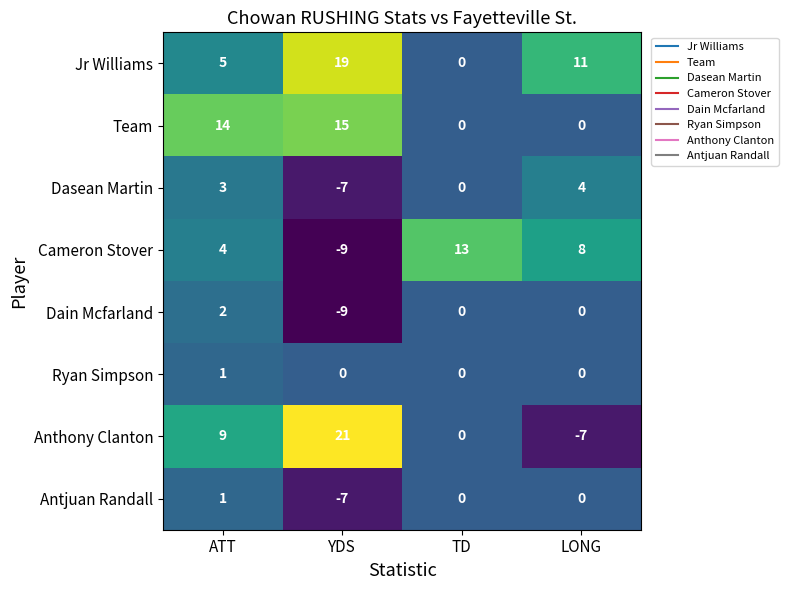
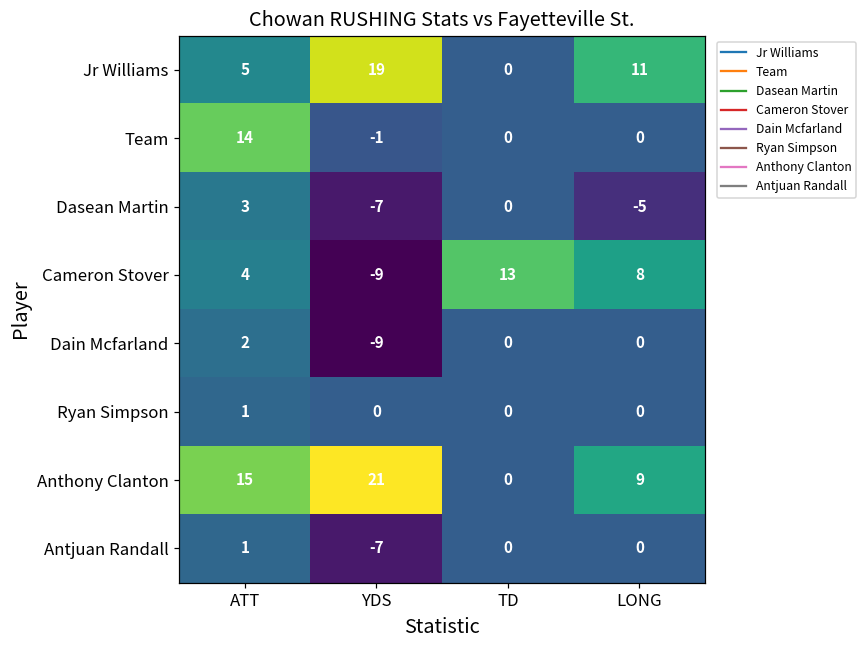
Team, YDS: 15 -> -1
Dasean Martin, LONG: 4 -> -5
Anthony Clanton, ATT: 9 -> 15
Anthony Clanton, LONG: -7 -> 9
